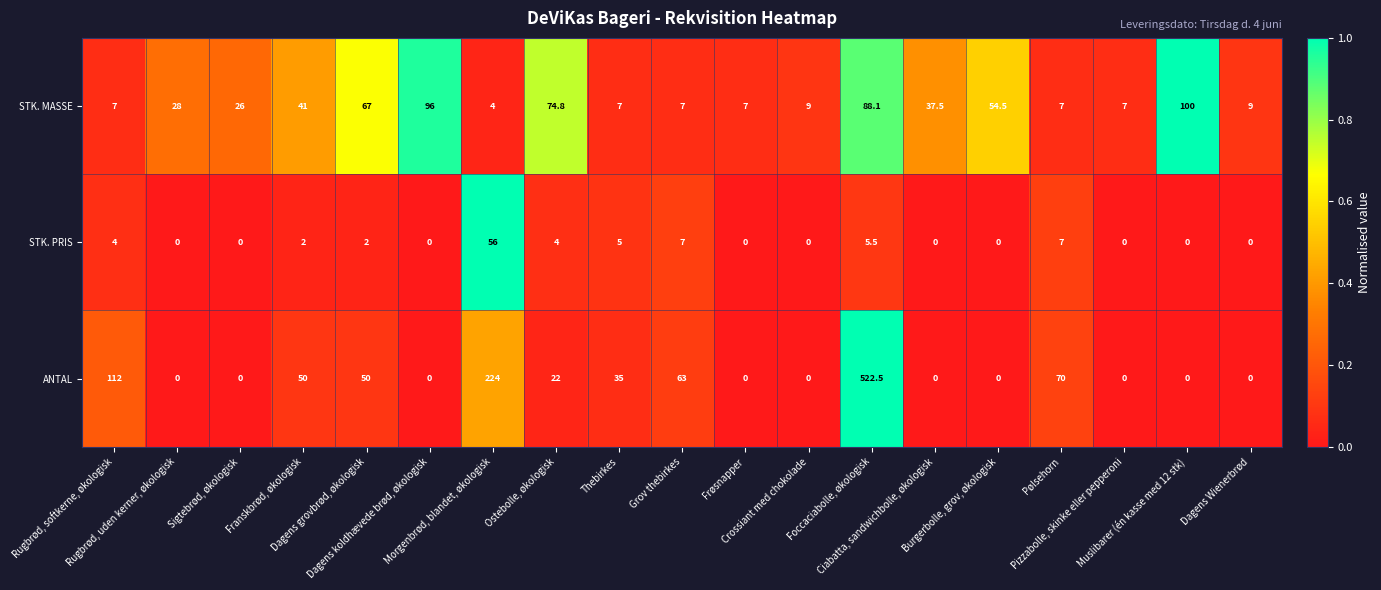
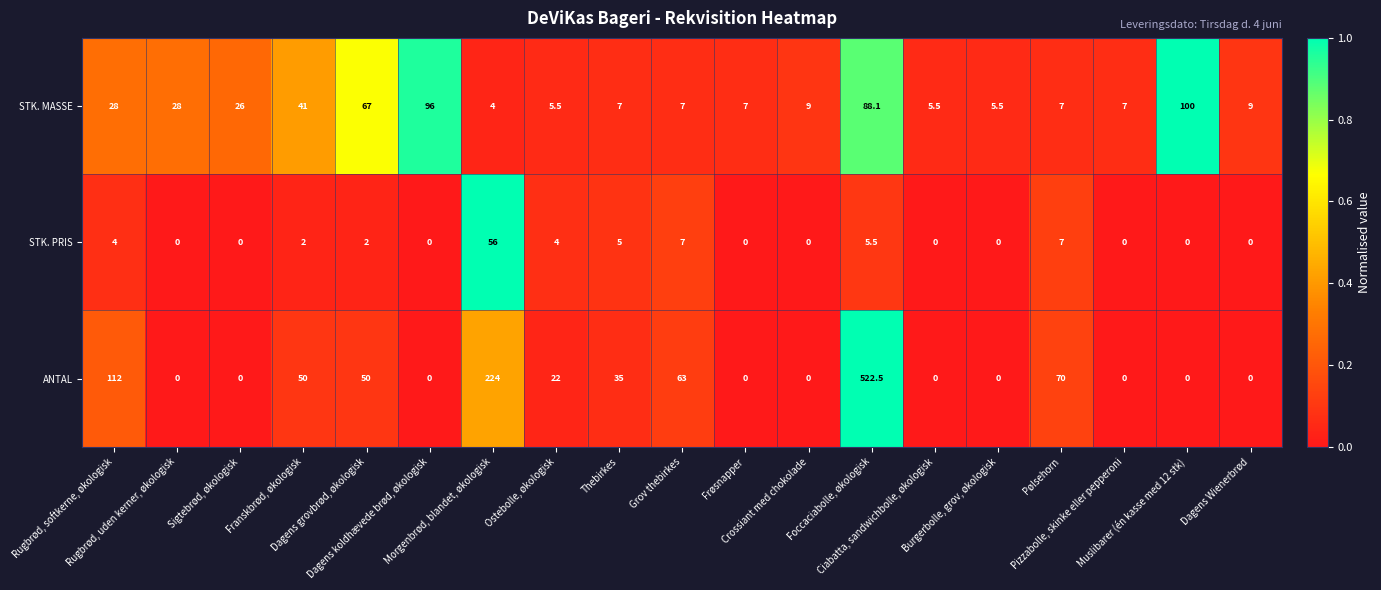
STK. MASSE, Rugbrød, softkerne, økologisk: 7 -> 28
STK. MASSE, Ostebolle, økologisk: 74.8 -> 5.5
STK. MASSE, Ciabatta, sandwichbolle, økologisk: 37.5 -> 5.5
STK. MASSE, Burgerbolle, grov, økologisk: 54.5 -> 5.5
